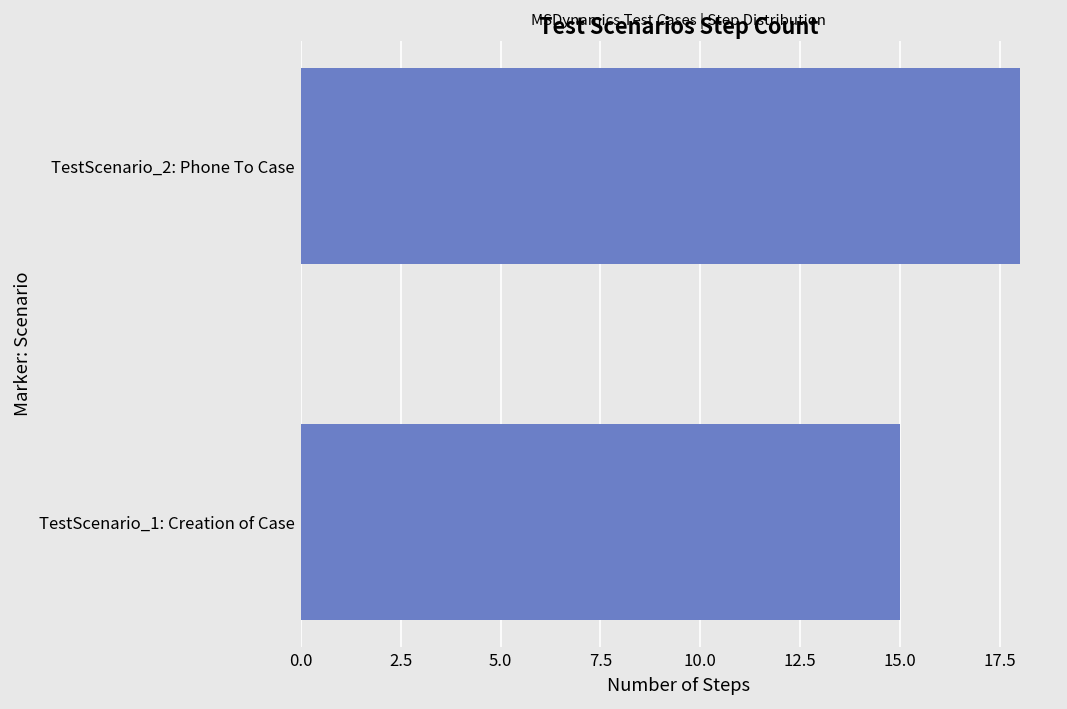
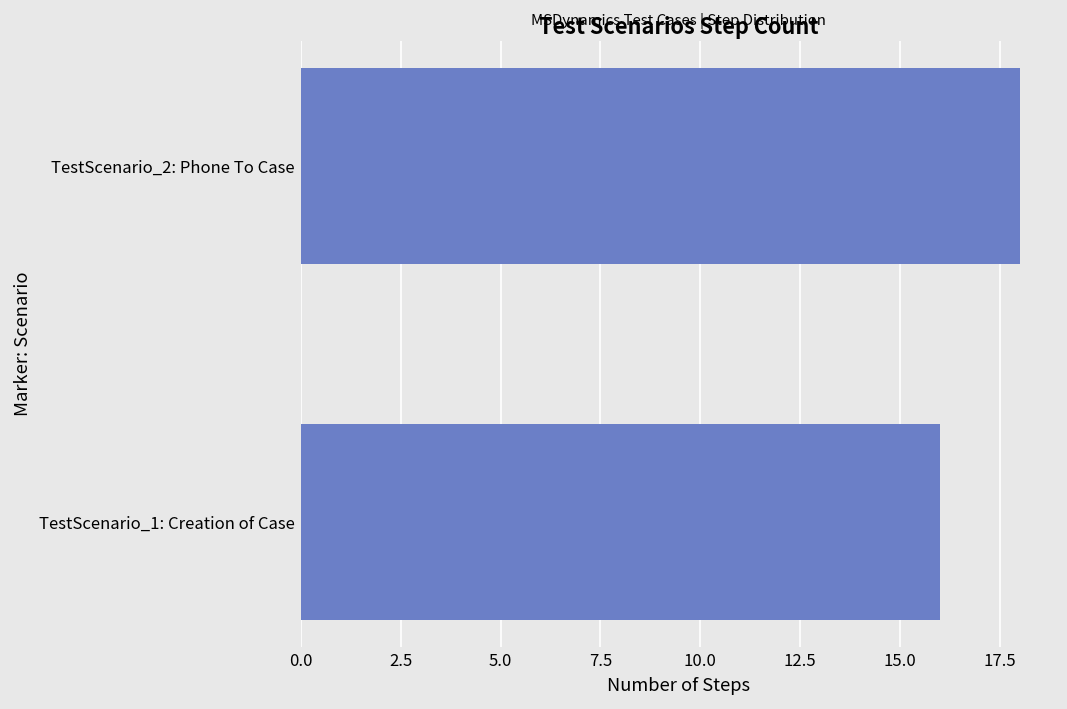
TestScenario_1: Creation of Case: 15 -> 16
